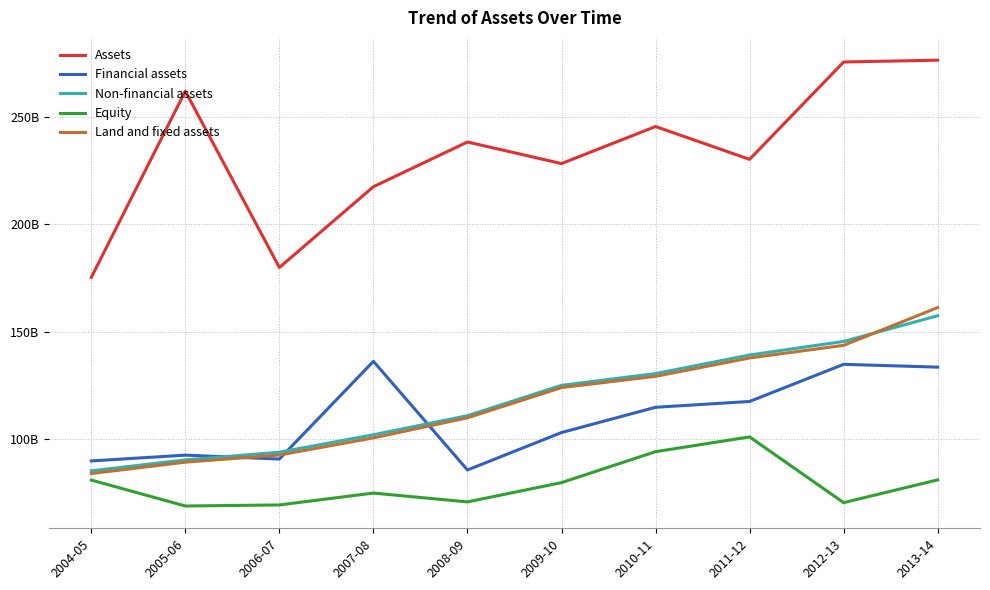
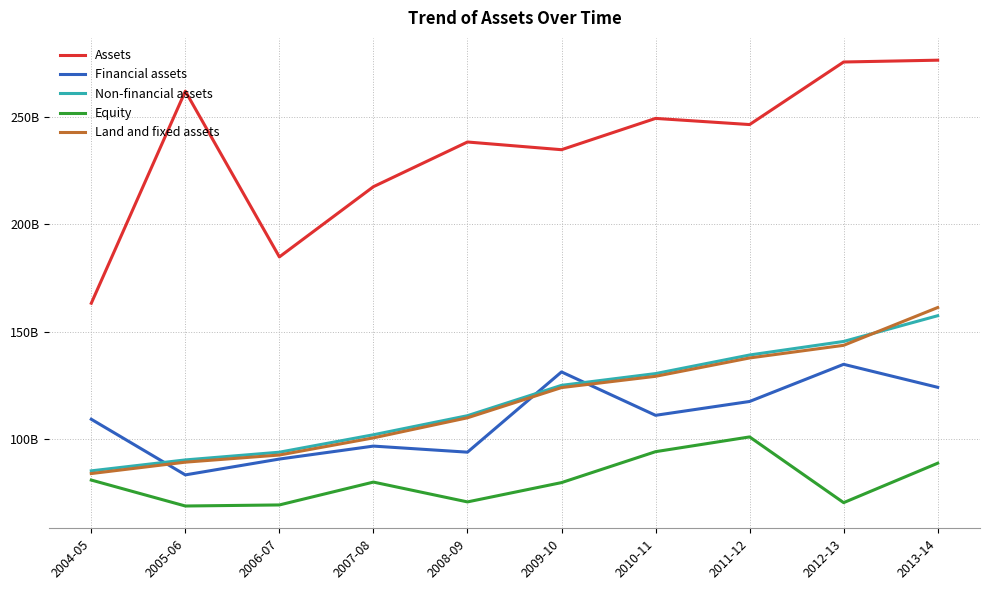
Assets, 2004-05: 175000000000 -> 163000000000
Financial assets, 2004-05: 90000000000 -> 109000000000
Financial assets, 2005-06: 93000000000 -> 83000000000
Assets, 2006-07: 180000000000 -> 185000000000
Financial assets, 2007-08: 136000000000 -> 97000000000
Equity, 2007-08: 75000000000 -> 80000000000
Financial assets, 2008-09: 86000000000 -> 94000000000
Assets, 2009-10: 228000000000 -> 235000000000
Financial assets, 2009-10: 103000000000 -> 131000000000
Assets, 2010-11: 245000000000 -> 249000000000
Financial assets, 2010-11: 115000000000 -> 111000000000
Assets, 2011-12: 230000000000 -> 246000000000
Financial assets, 2013-14: 134000000000 -> 124000000000
Equity, 2013-14: 81000000000 -> 89000000000
